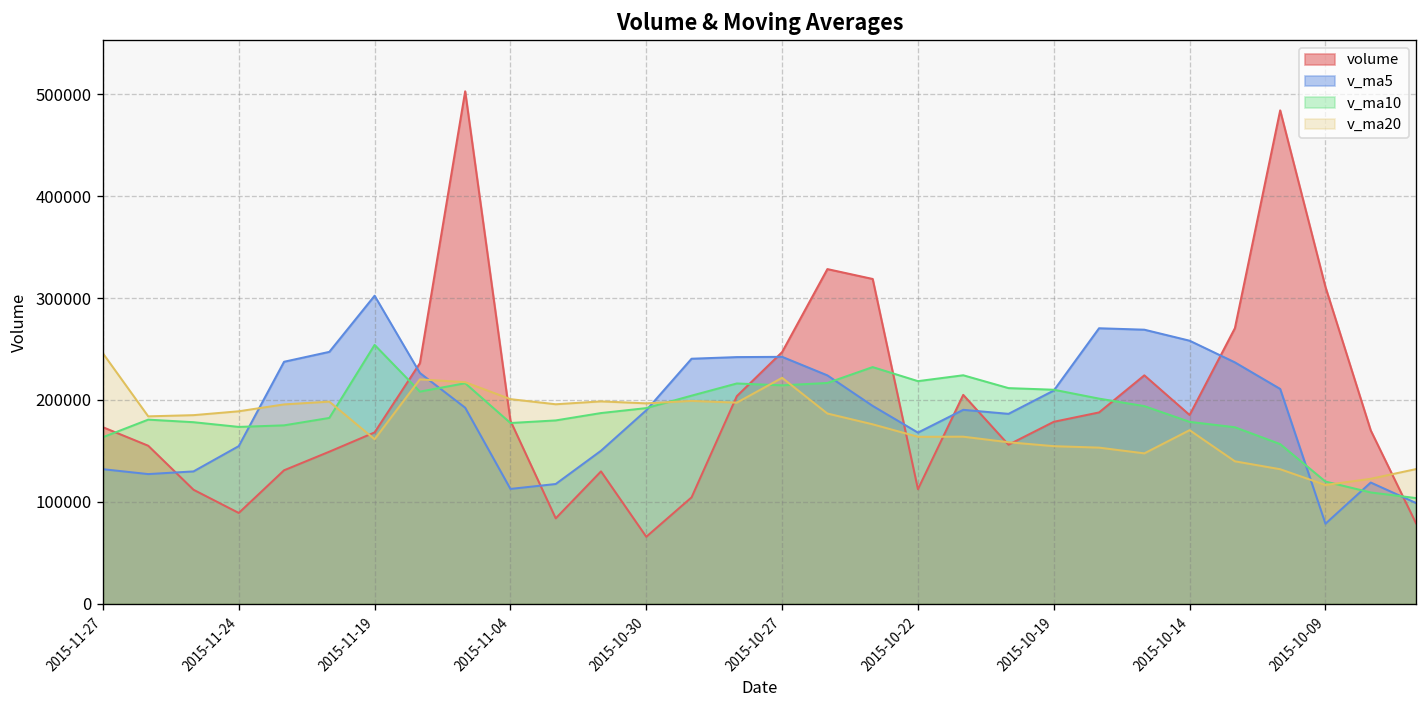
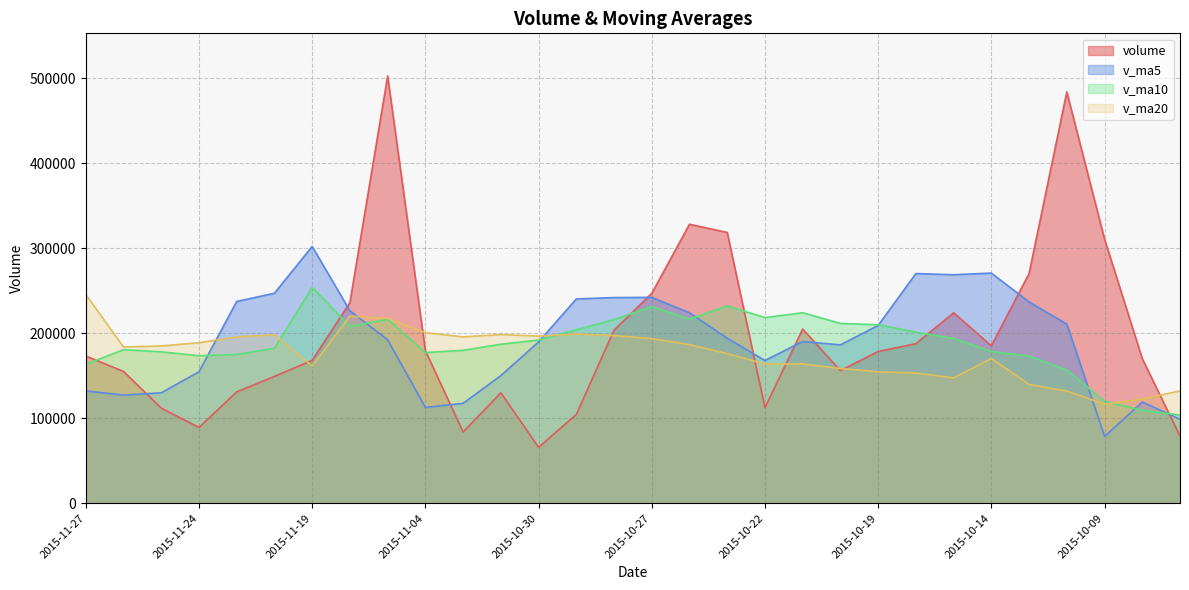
v_ma10, 2015-10-27: 210000 -> 230000
v_ma20, 2015-10-27: 220000 -> 190000
v_ma5, 2015-10-14: 260000 -> 270000
